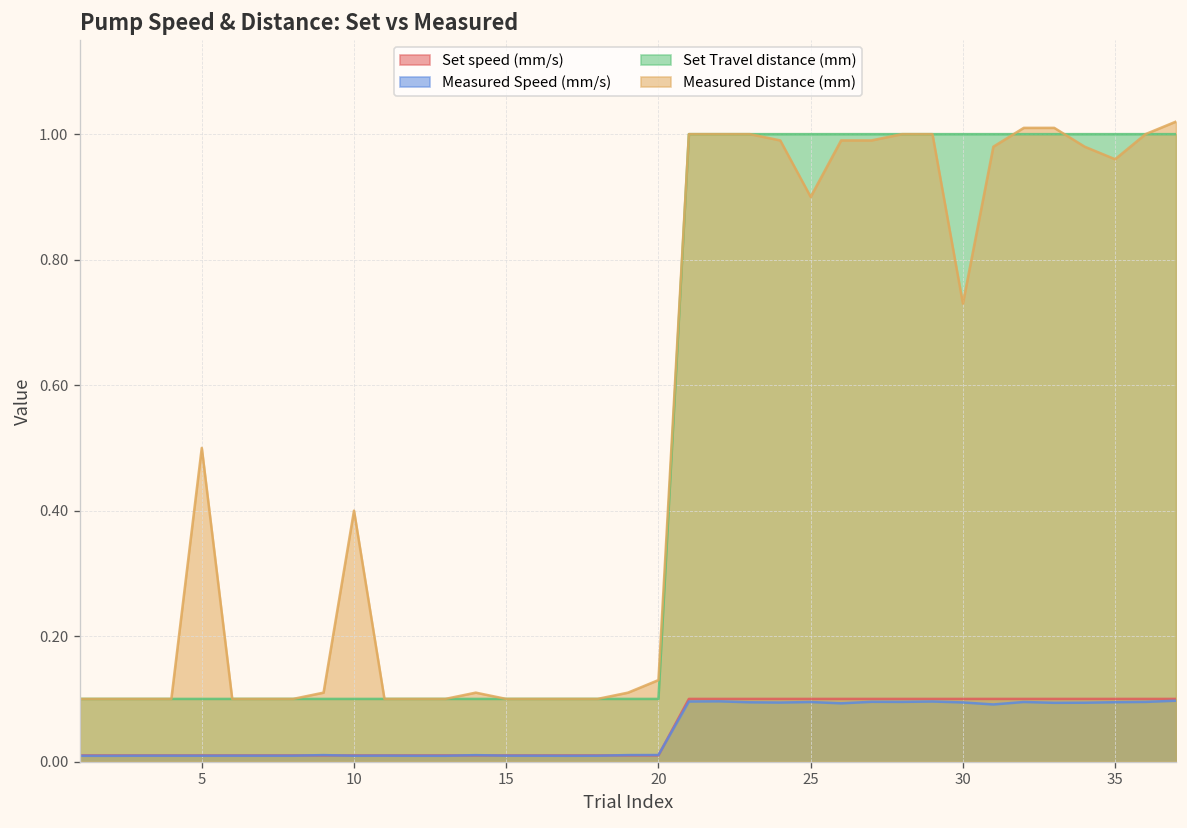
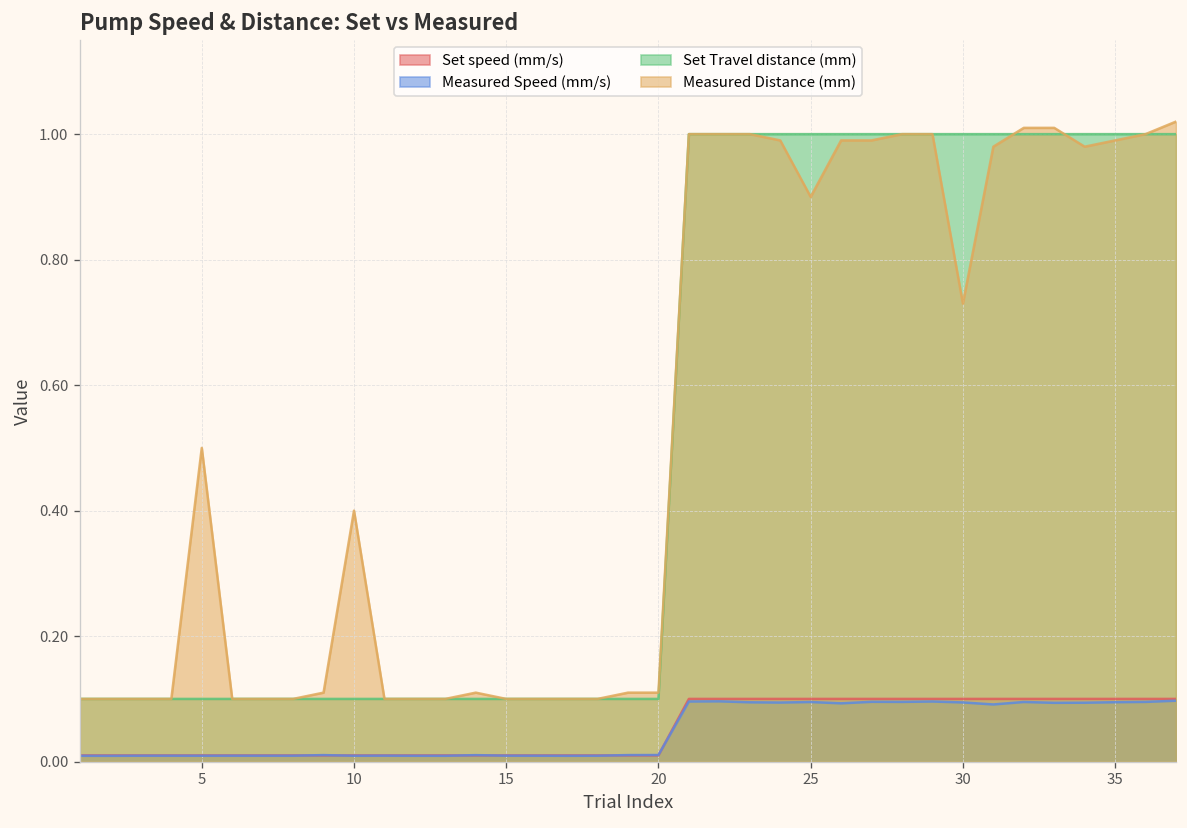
Measured Distance (mm), 20: 0.13 -> 0.11
Measured Distance (mm), 35: 0.96 -> 0.99
